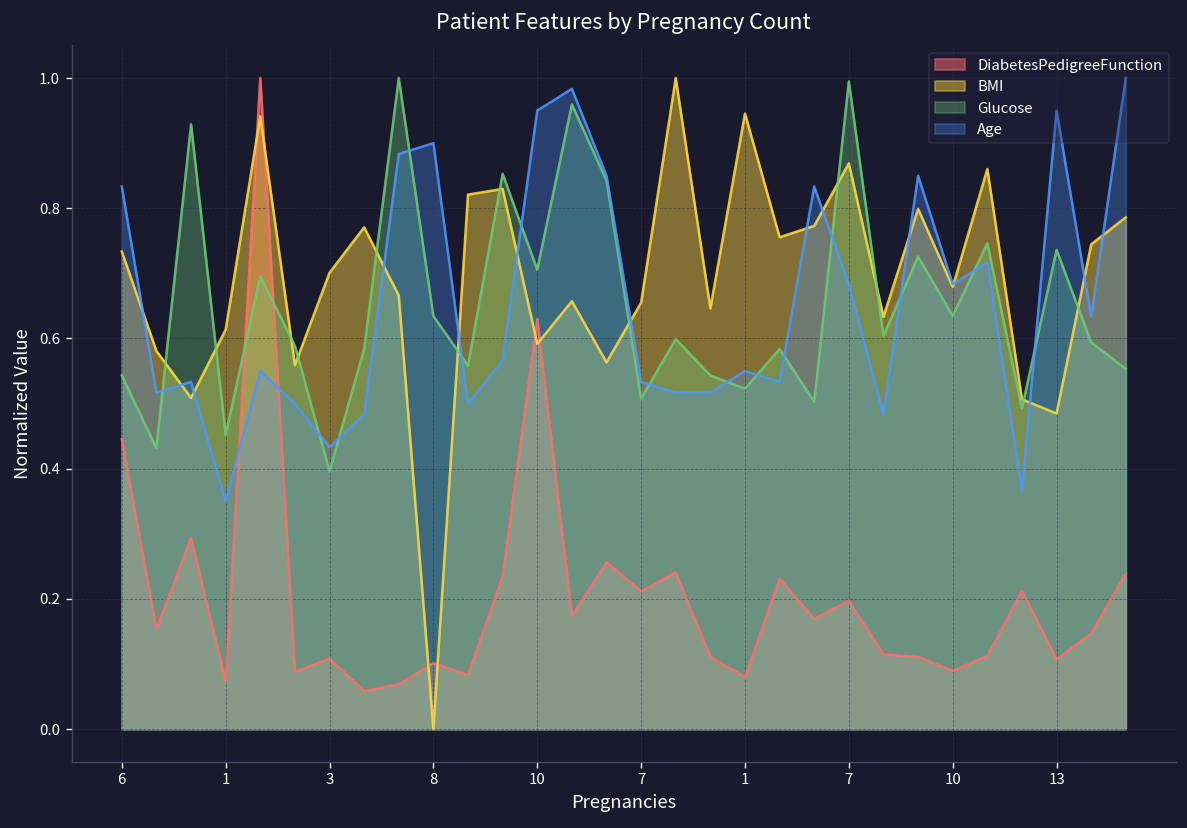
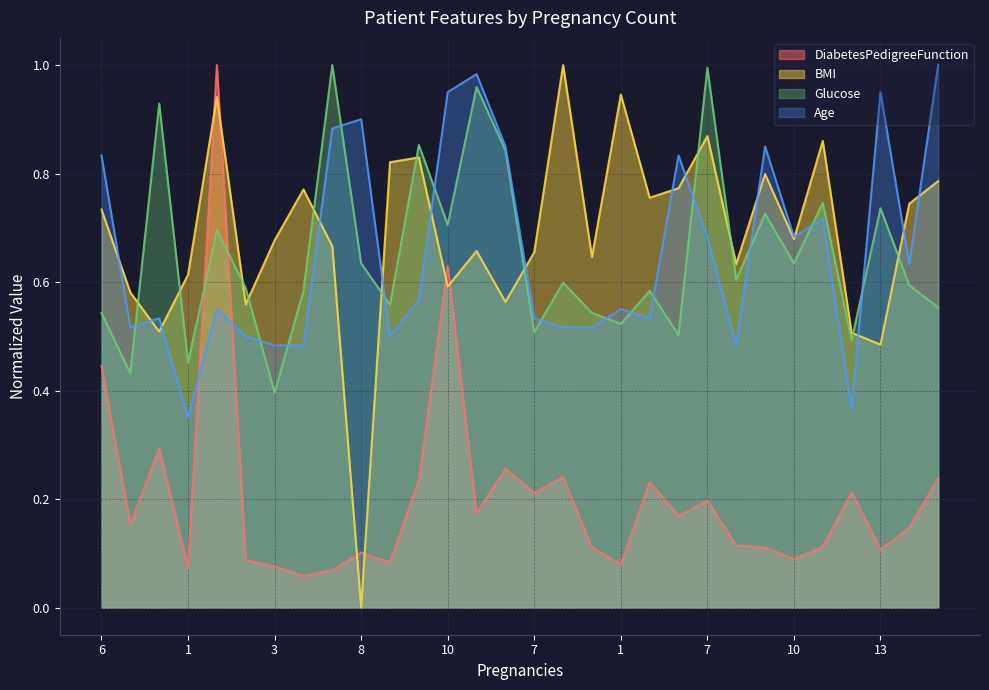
DiabetesPedigreeFunction, 3: 0.11 -> 0.08
BMI, 3: 0.70 -> 0.68
Age, 3: 0.43 -> 0.48
